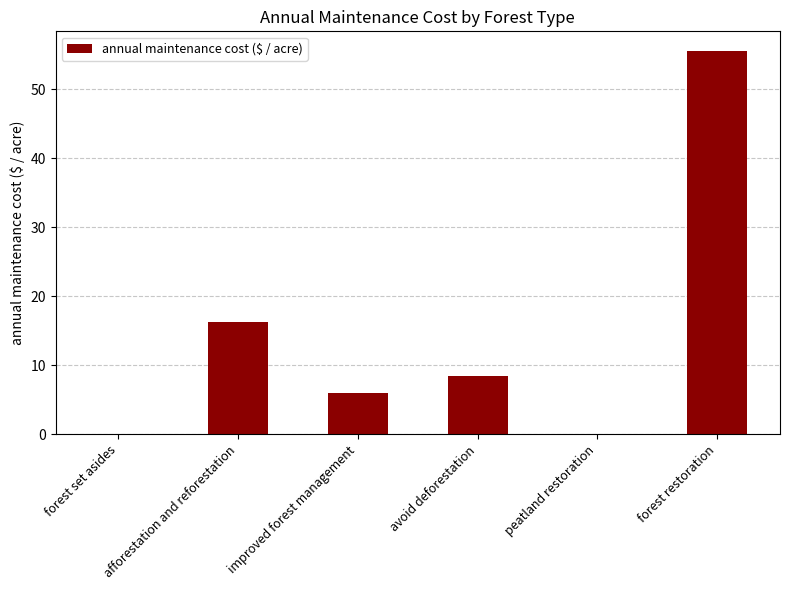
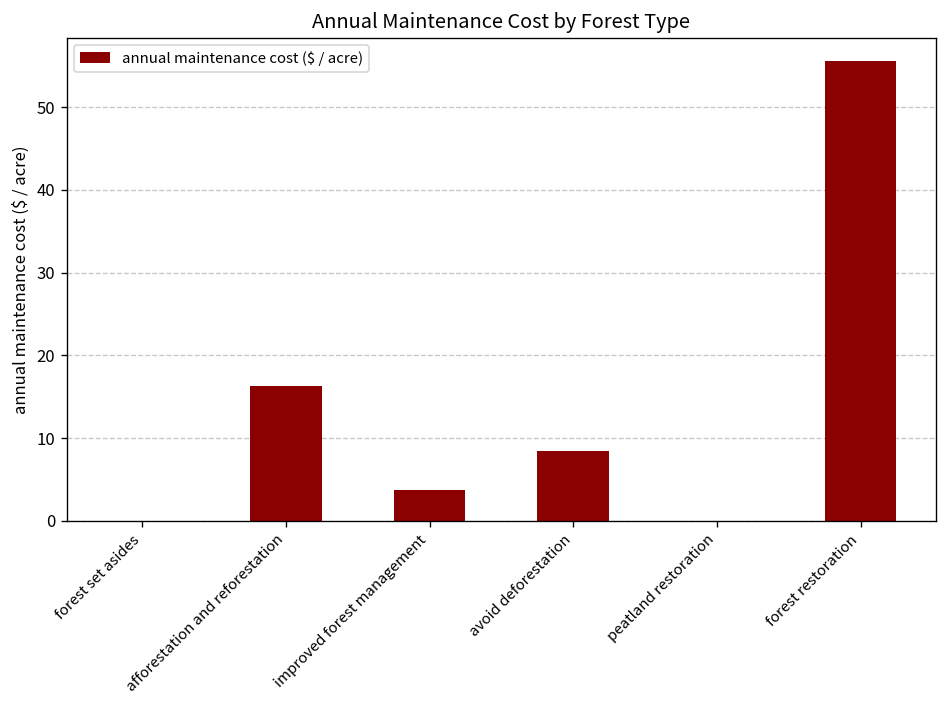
improved forest management: 6 -> 4
